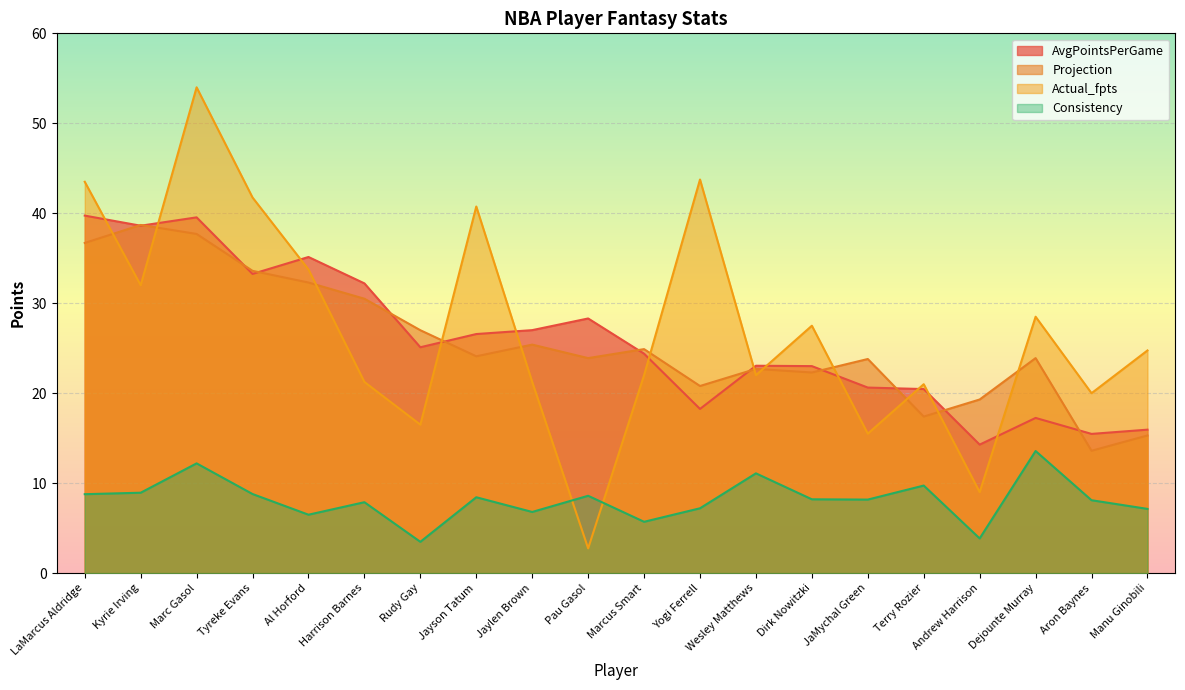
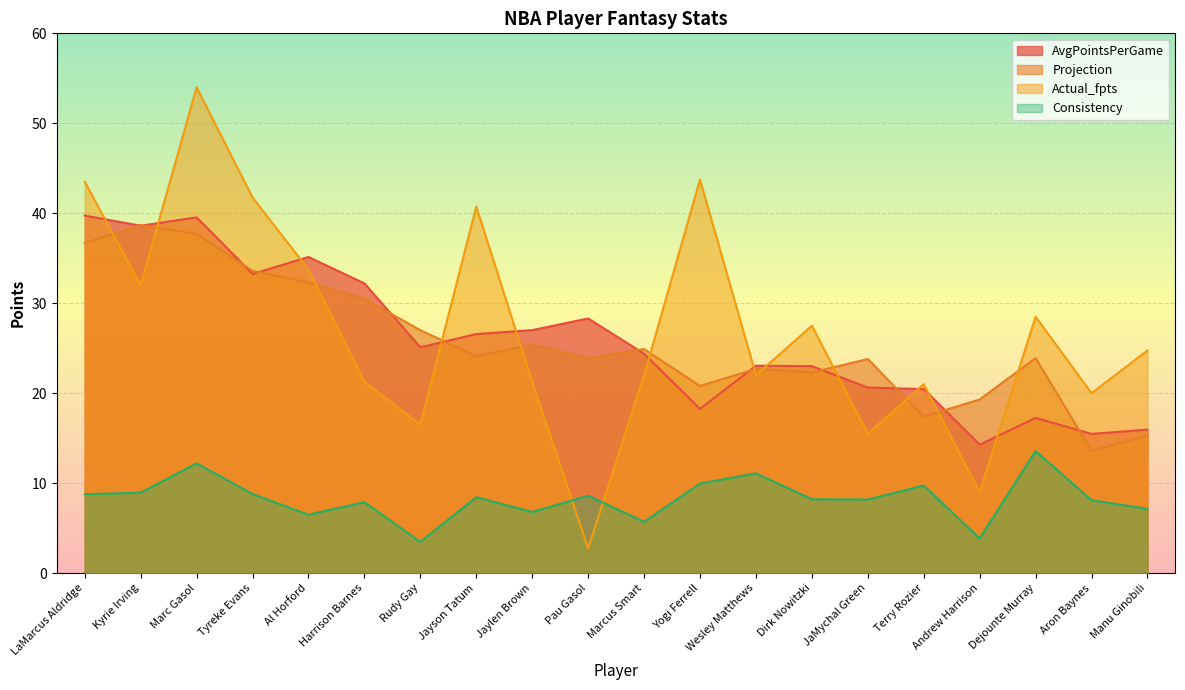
Consistency, Yogi Ferrell: 7 -> 10
